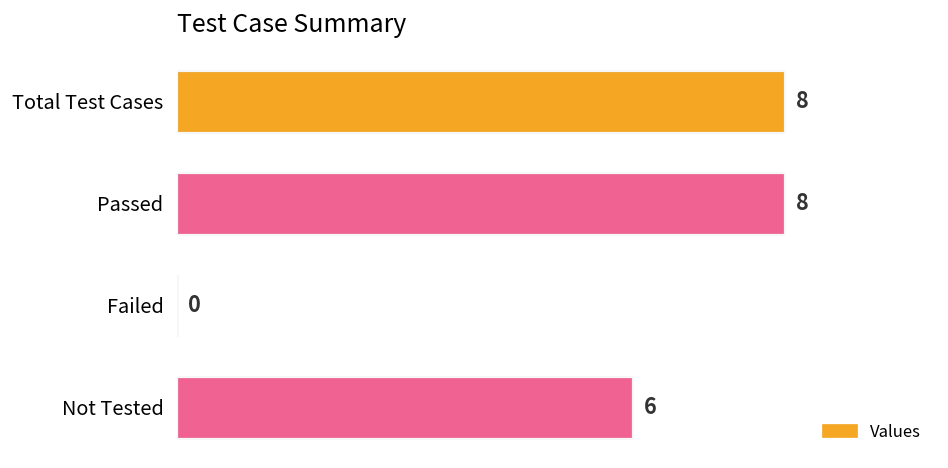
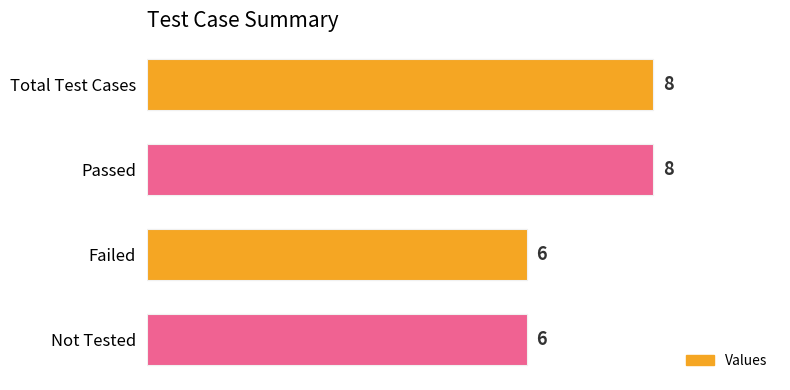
Failed: 0 -> 6
